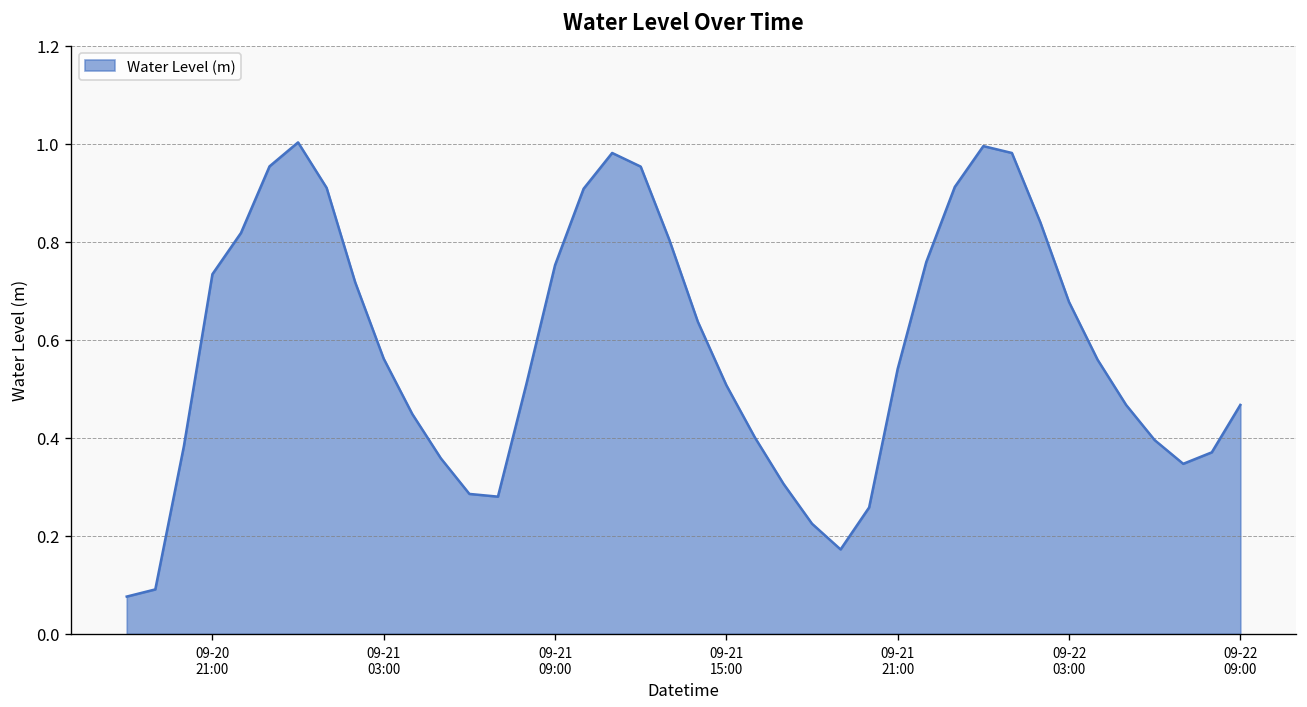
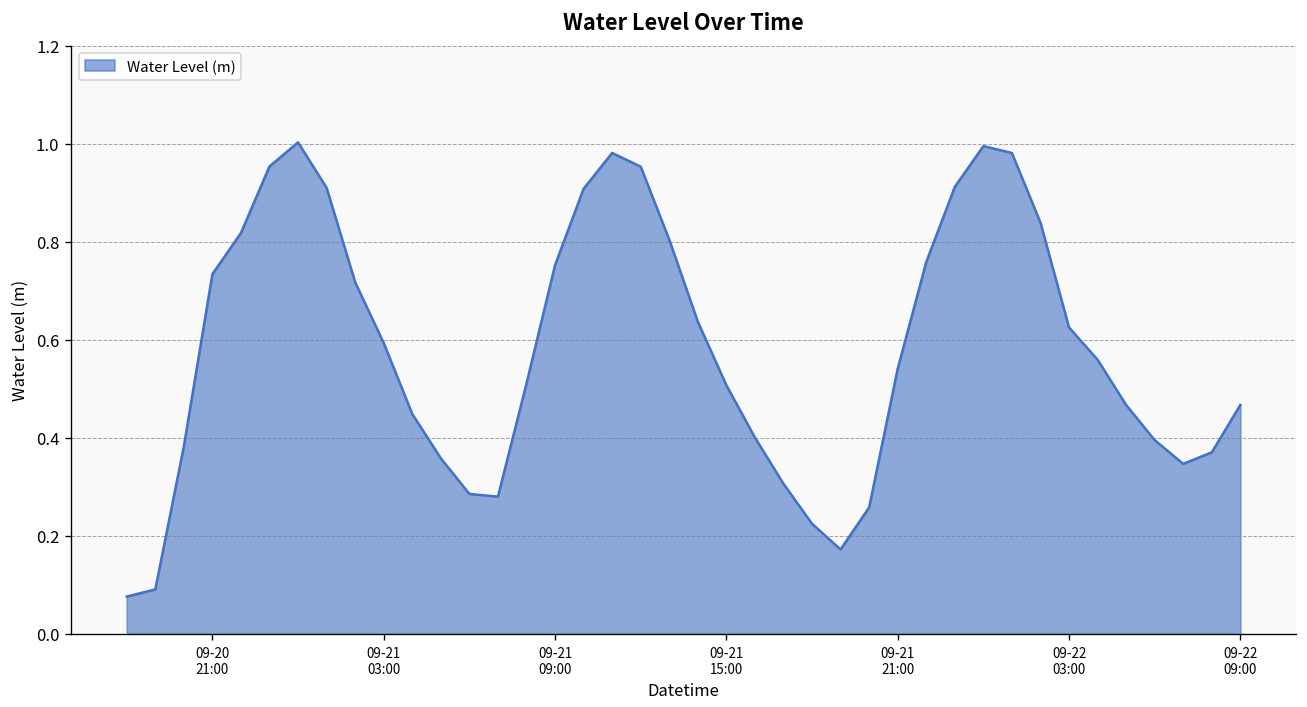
09-21 03:00: 0.56 -> 0.59
09-22 03:00: 0.68 -> 0.63
